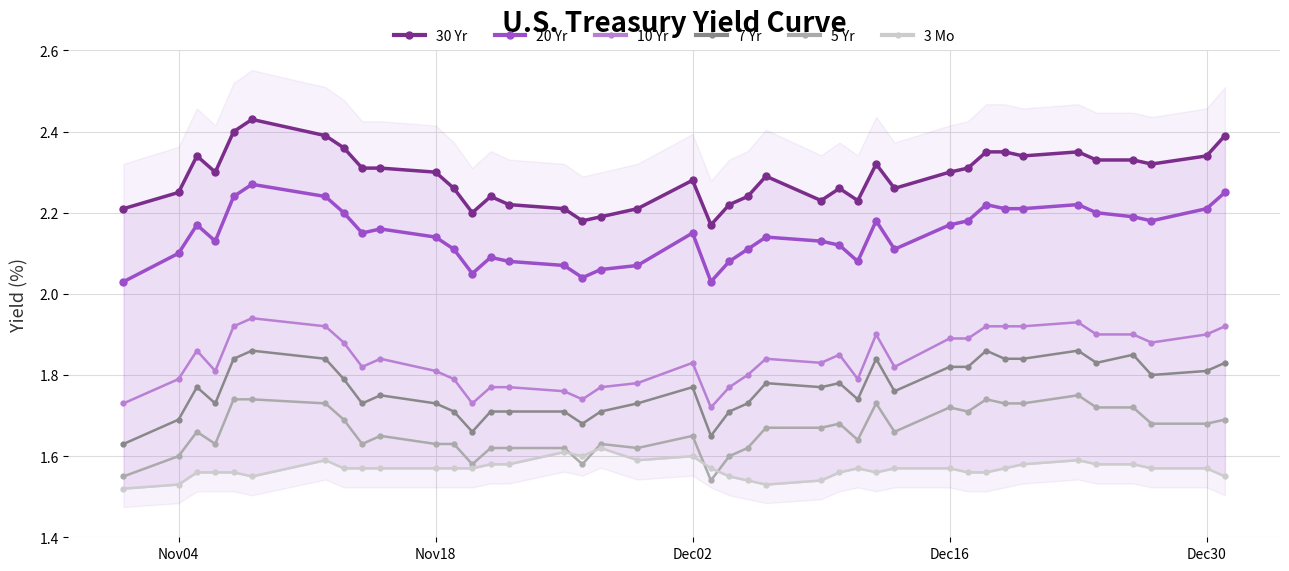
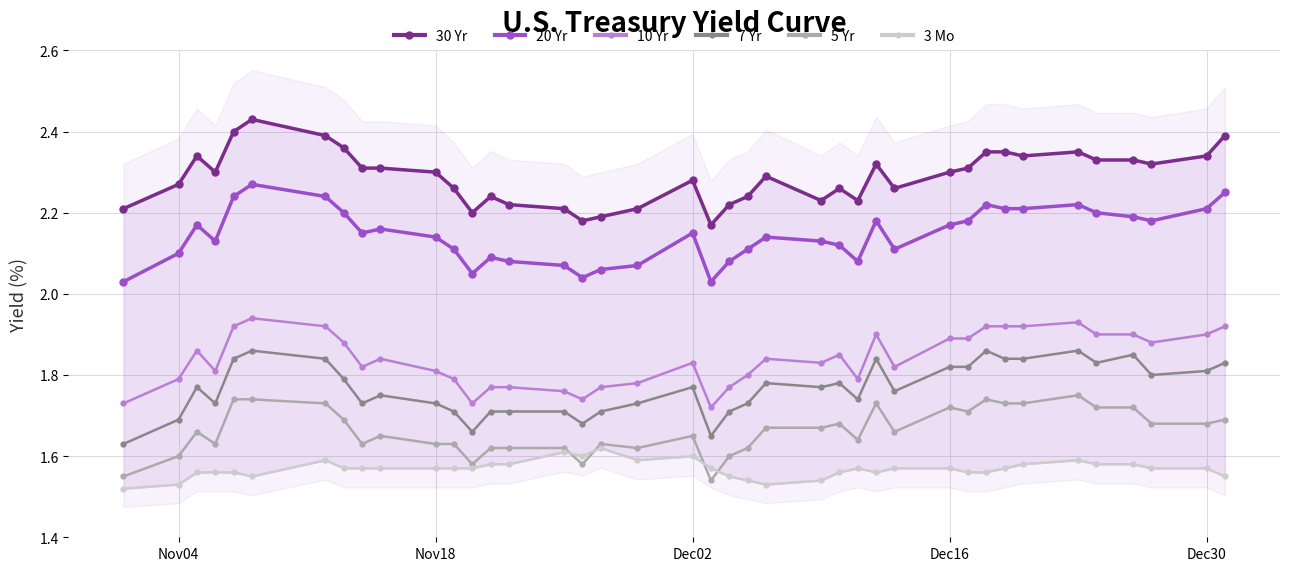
30 Yr, Nov04: 2.25 -> 2.27
